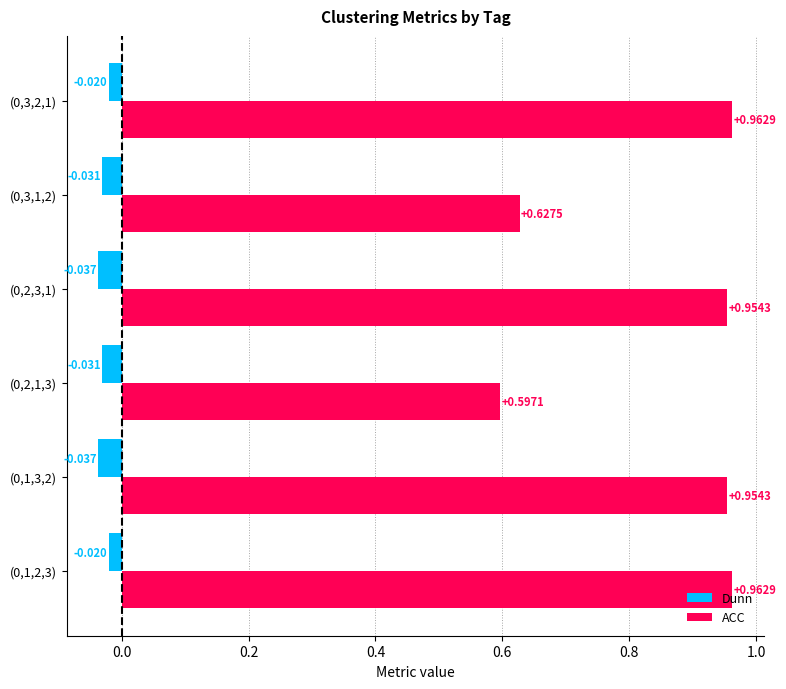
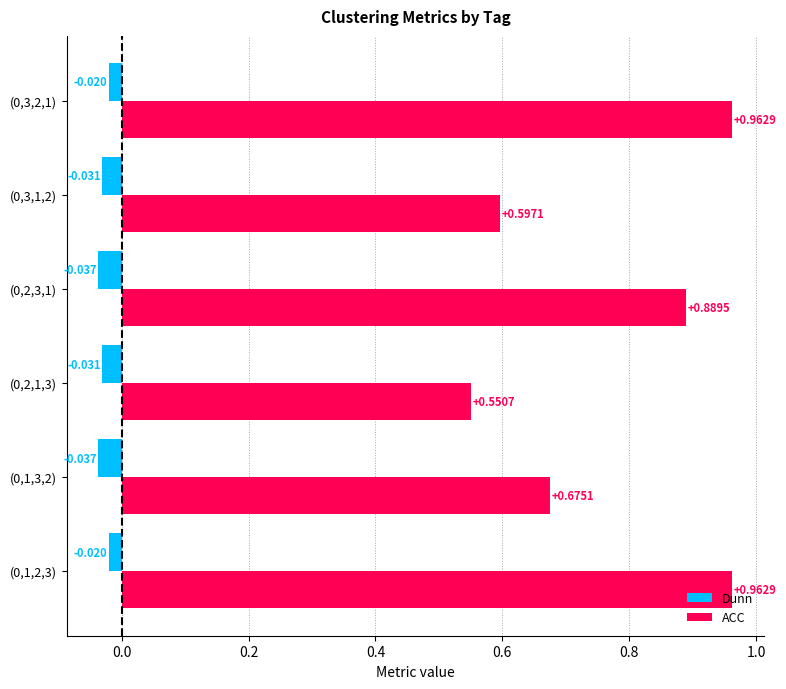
ACC, (0,3,1,2): +0.6275 -> +0.5971
ACC, (0,2,3,1): +0.9543 -> +0.8895
ACC, (0,2,1,3): +0.5971 -> +0.5507
ACC, (0,1,3,2): +0.9543 -> +0.6751
